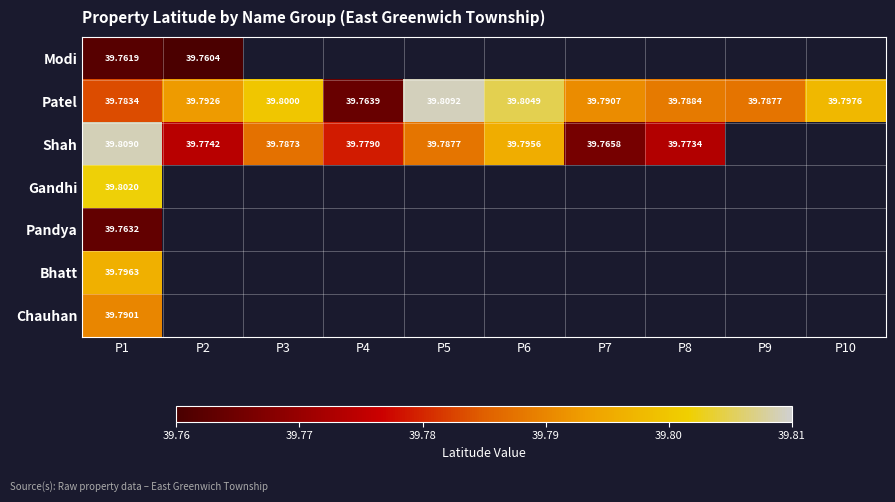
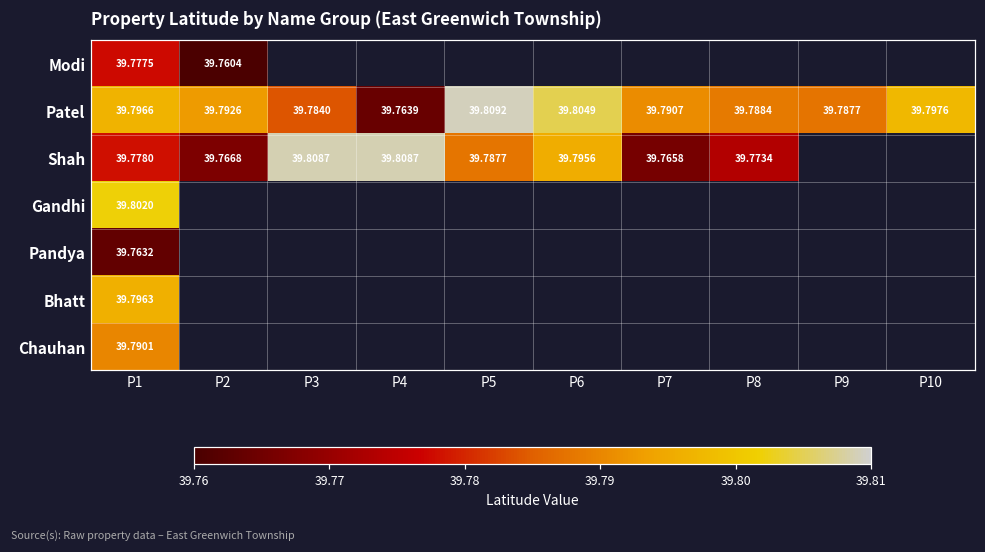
Modi, P1: 39.7619 -> 39.7775
Patel, P1: 39.7834 -> 39.7966
Patel, P3: 39.8000 -> 39.7840
Shah, P1: 39.8090 -> 39.7780
Shah, P2: 39.7742 -> 39.7668
Shah, P3: 39.7873 -> 39.8087
Shah, P4: 39.7790 -> 39.8087
